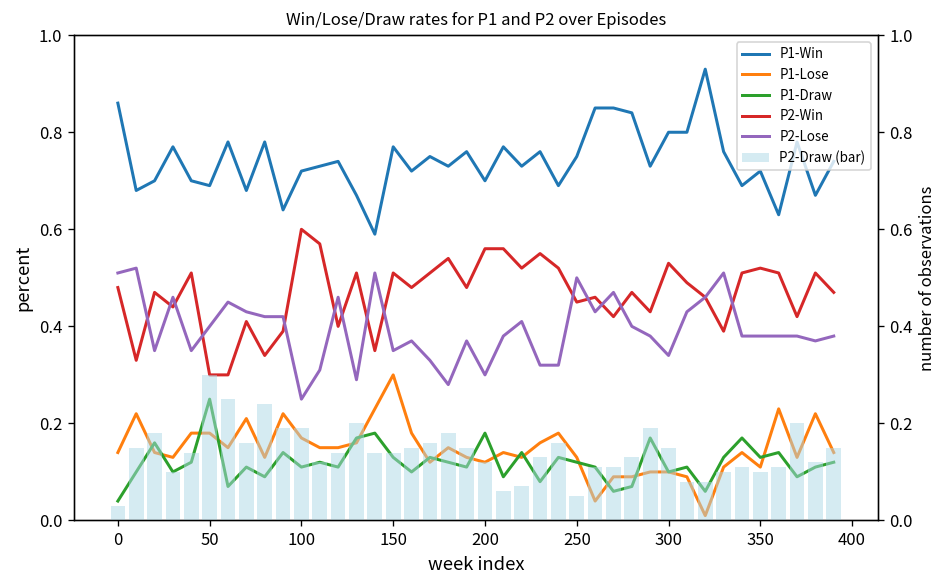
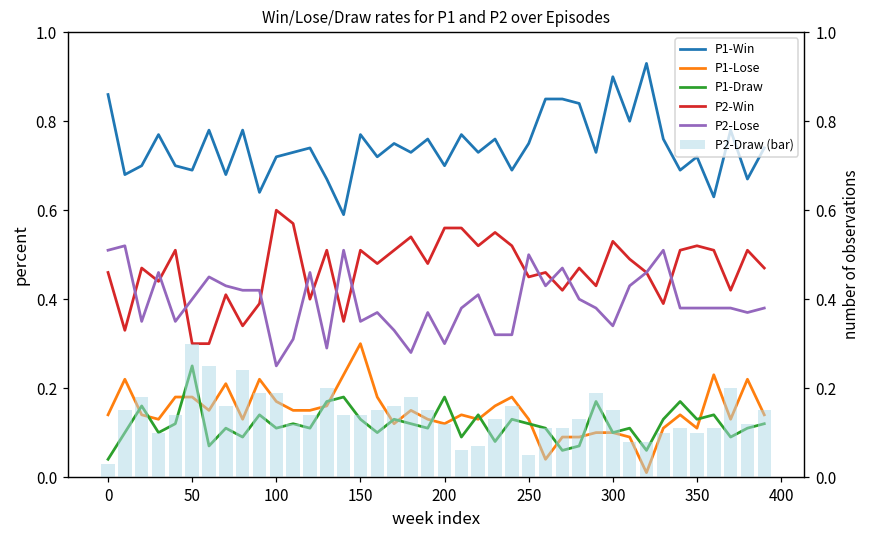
P2-Win, 0: 0.48 -> 0.46
P1-Win, 300: 0.8 -> 0.9
